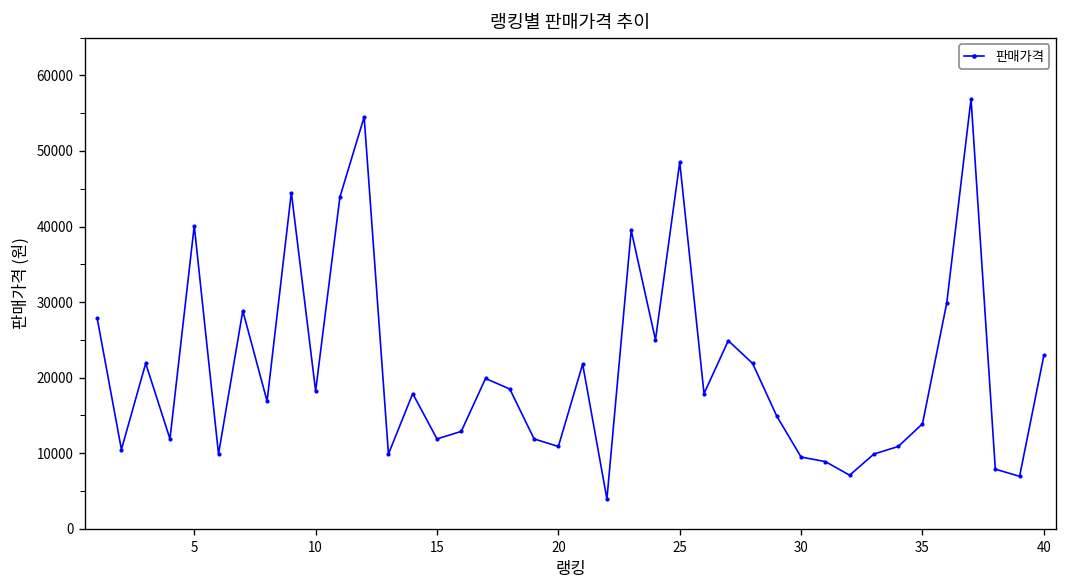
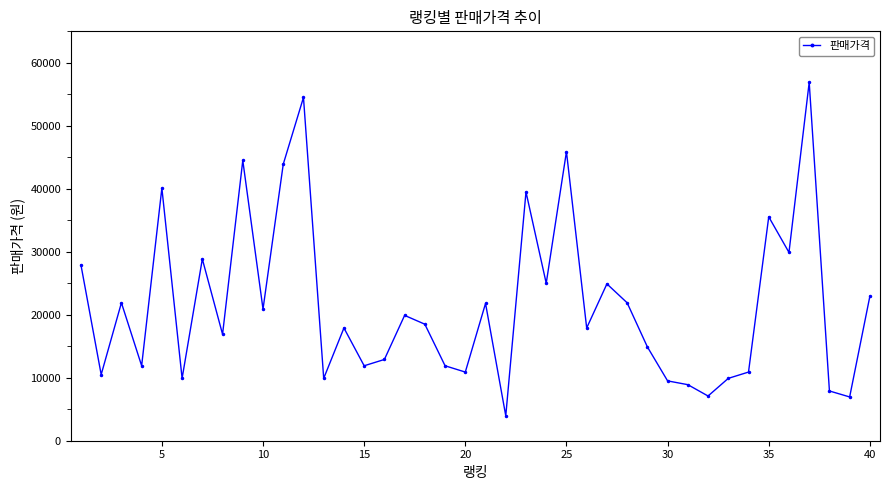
10: 18000 -> 21000
25: 49000 -> 46000
35: 14000 -> 36000
